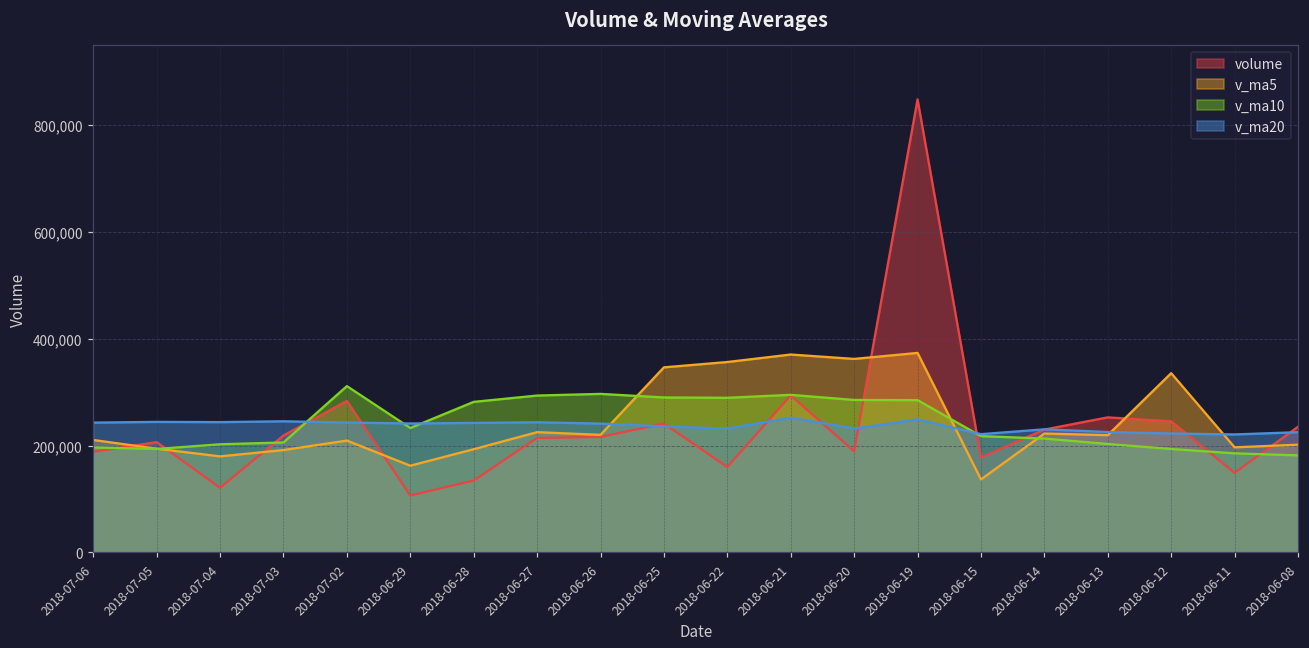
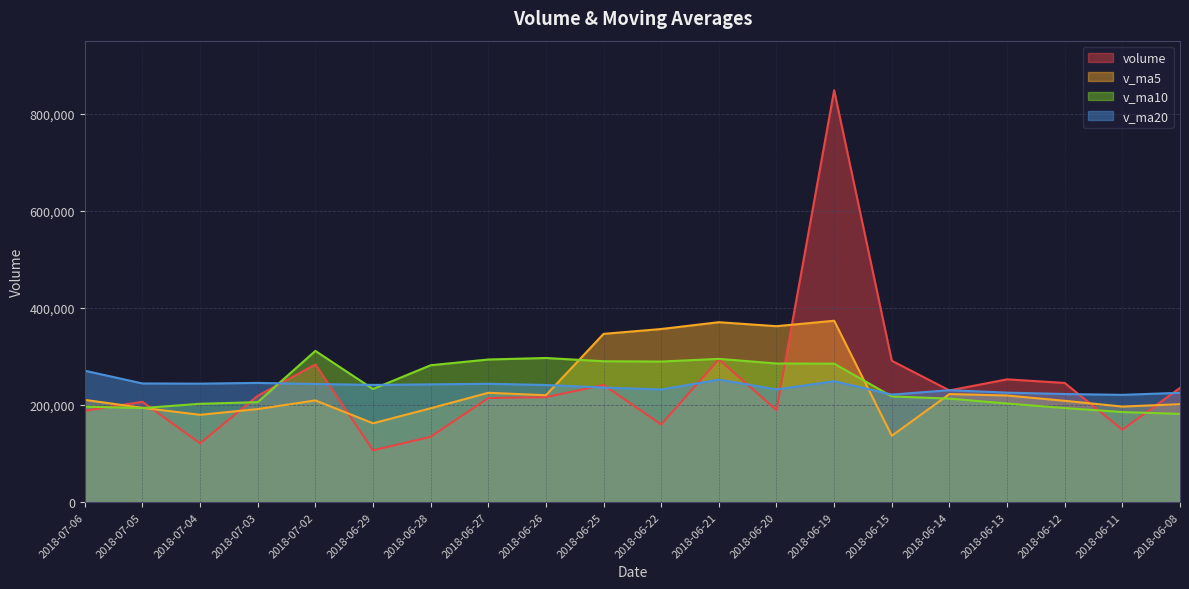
v_ma20, 2018-07-06: 240,000 -> 270,000
volume, 2018-06-15: 180,000 -> 290,000
v_ma5, 2018-06-12: 340,000 -> 210,000
